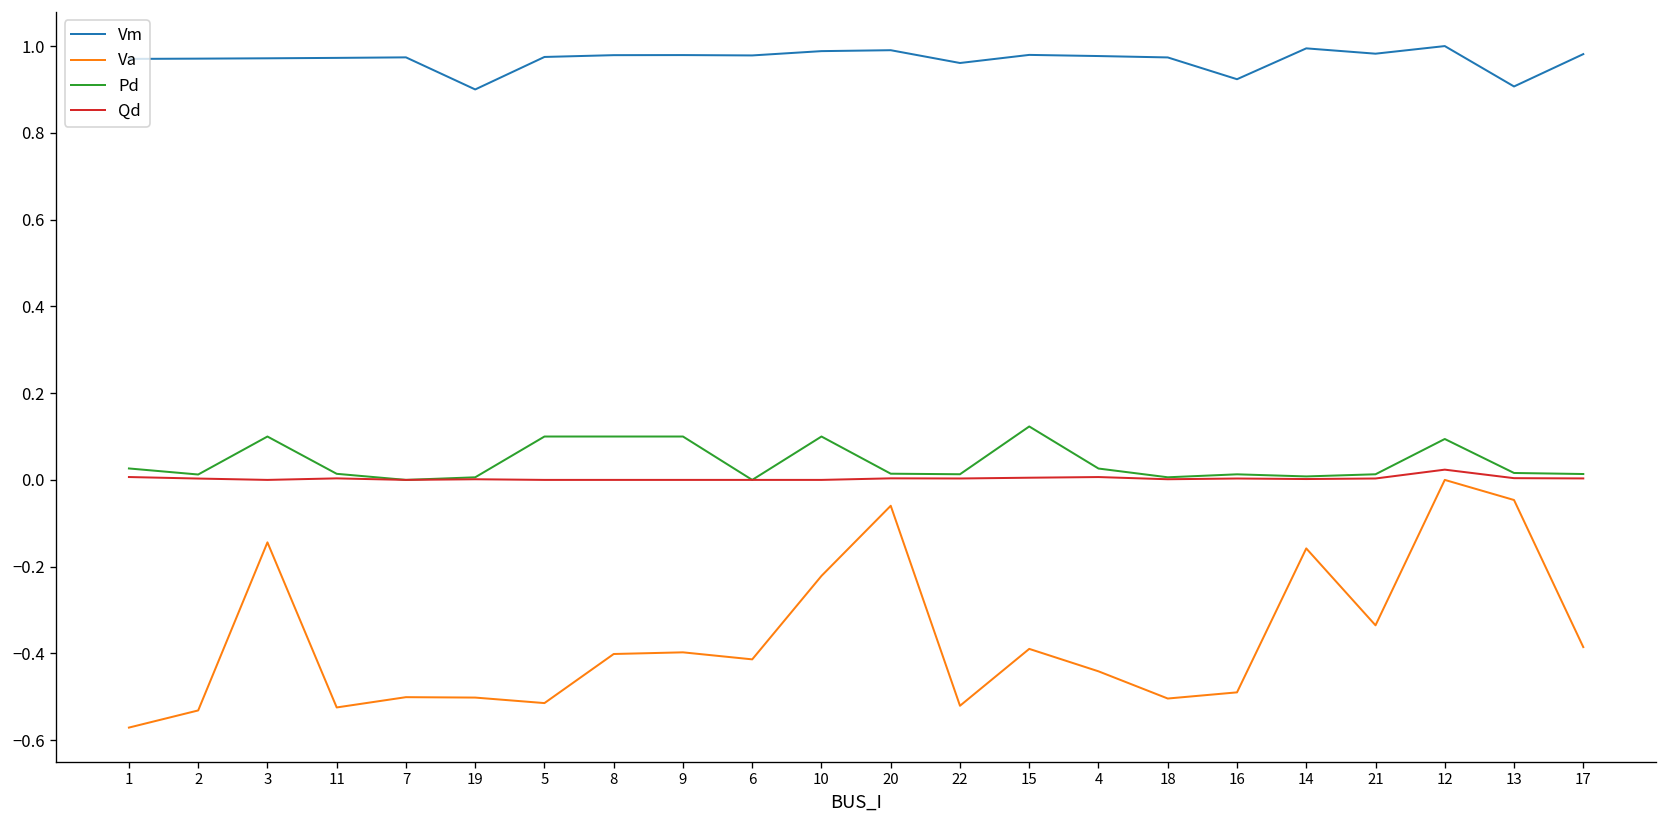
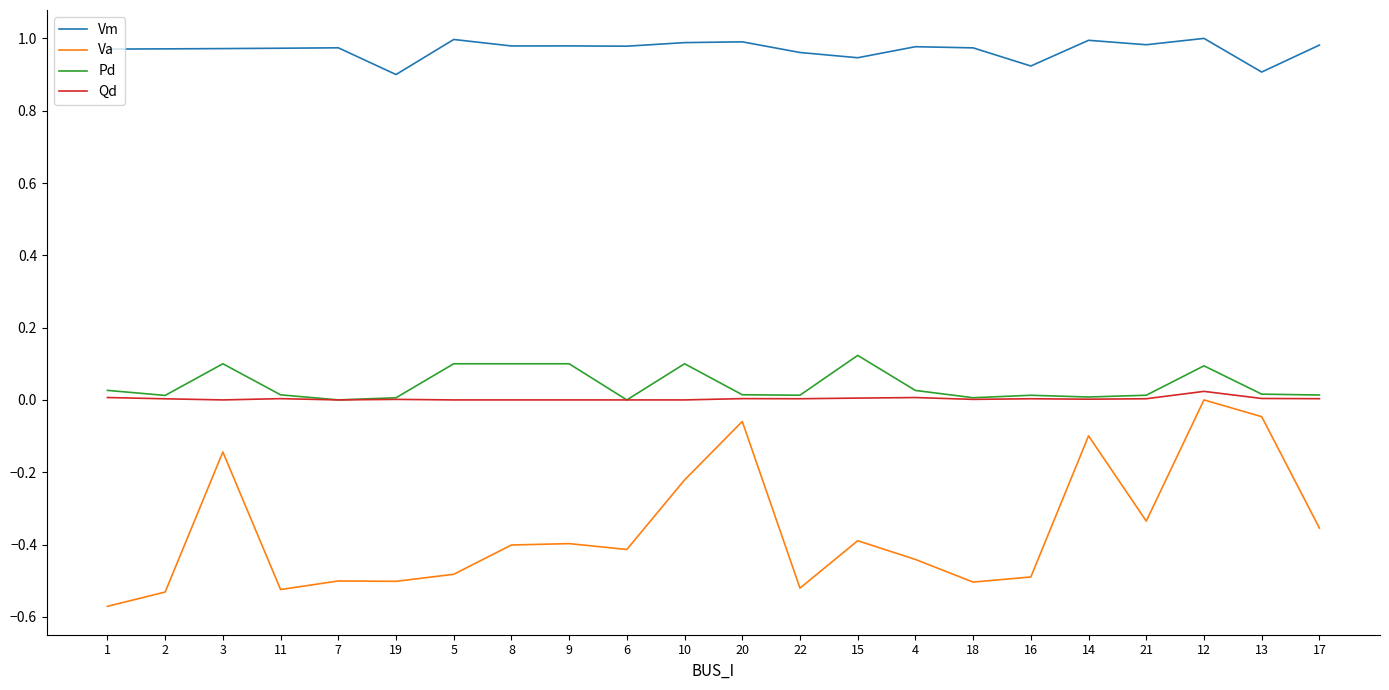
Vm, 5: 0.97 -> 1.00
Va, 5: -0.51 -> -0.48
Vm, 15: 0.98 -> 0.95
Va, 14: -0.16 -> -0.10
Va, 17: -0.39 -> -0.35
